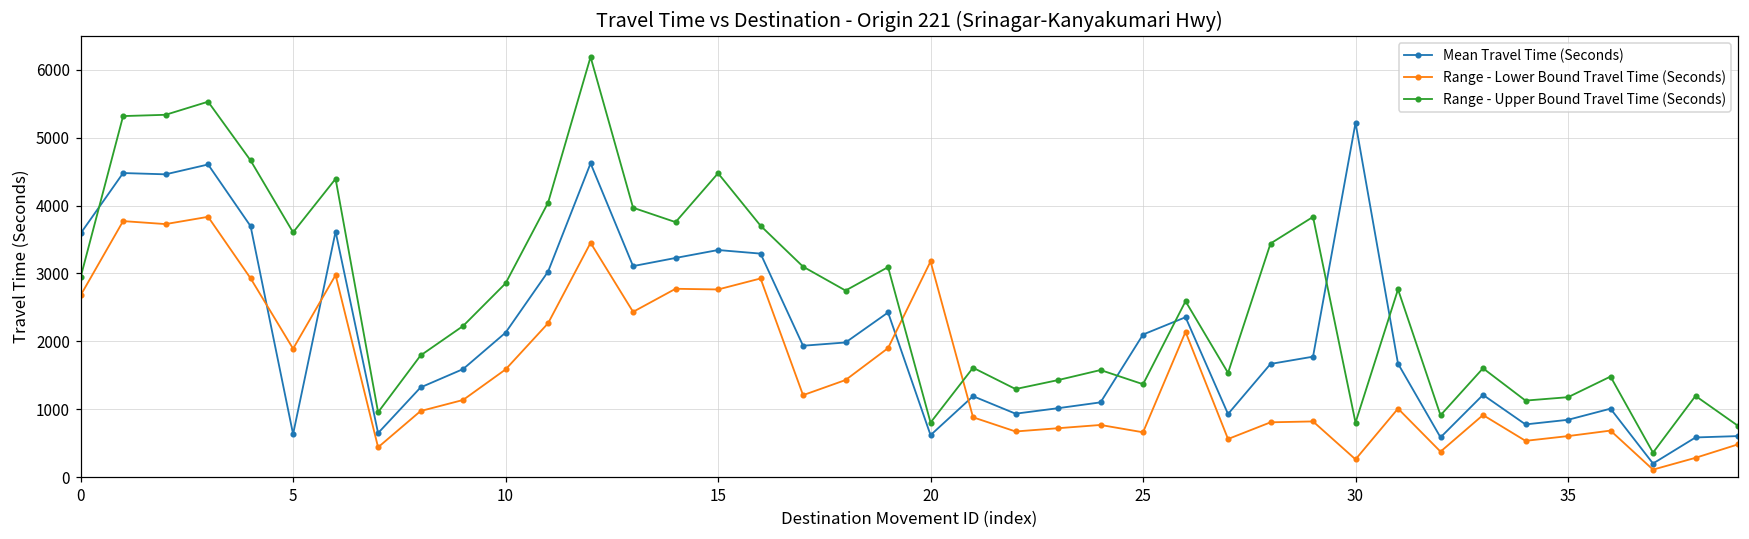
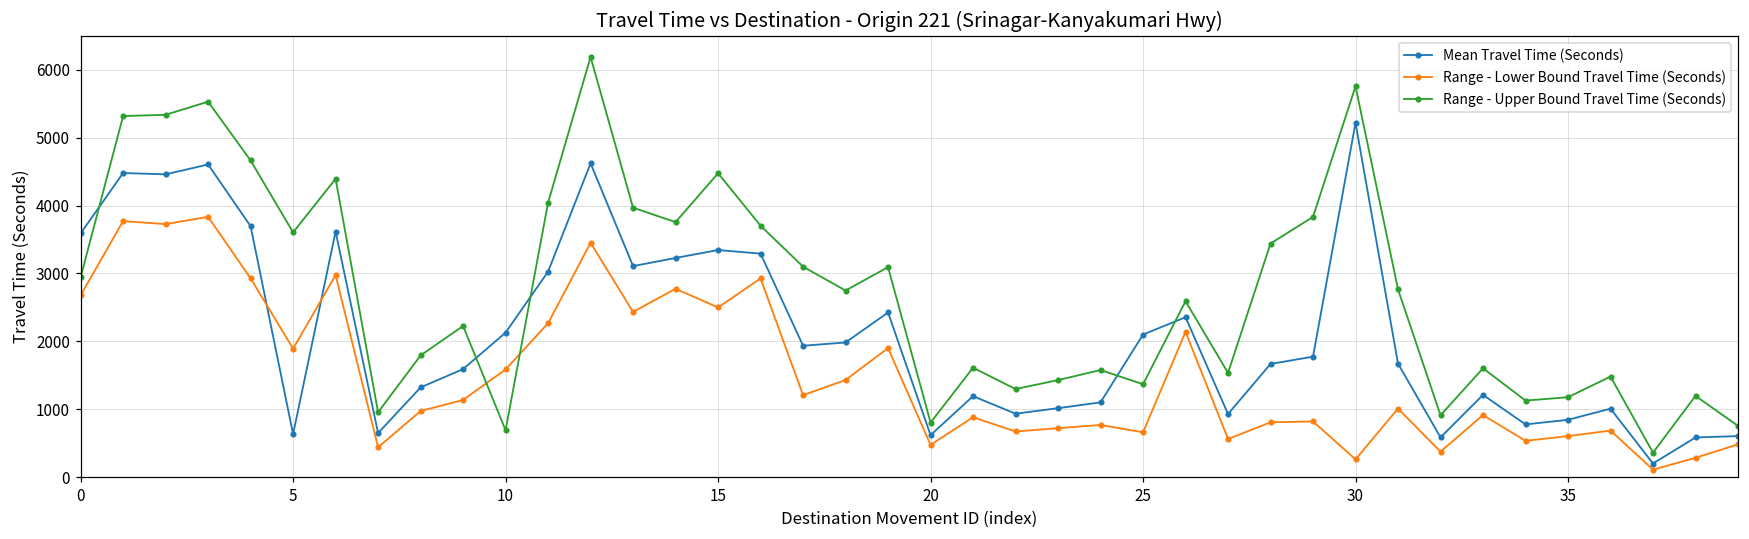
Range - Upper Bound Travel Time (Seconds), 10: 2900 -> 700
Range - Lower Bound Travel Time (Seconds), 15: 2800 -> 2500
Range - Lower Bound Travel Time (Seconds), 20: 3200 -> 500
Range - Upper Bound Travel Time (Seconds), 30: 800 -> 5800
